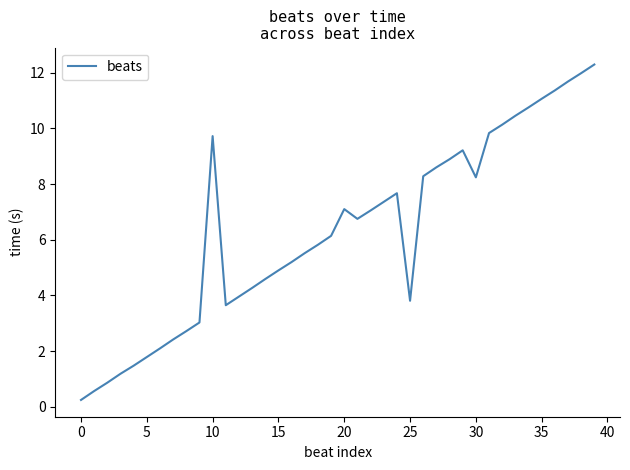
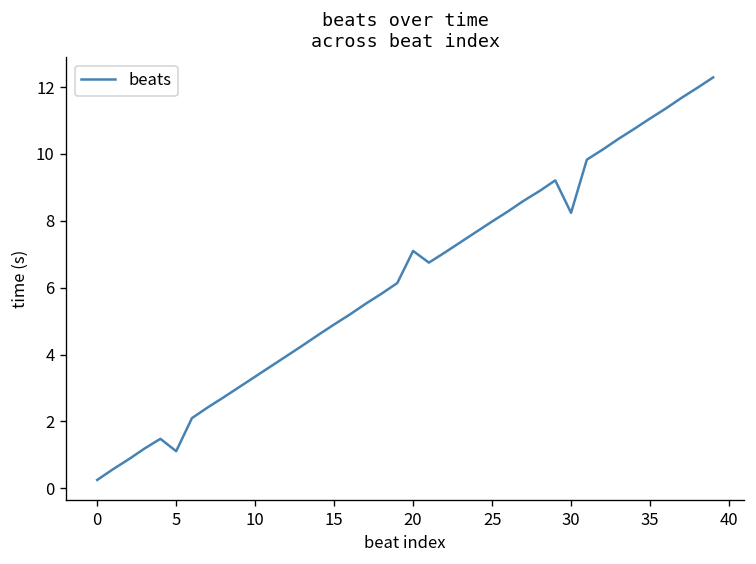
5: 1.8 -> 1.1
10: 9.7 -> 3.3
25: 3.8 -> 8.0
